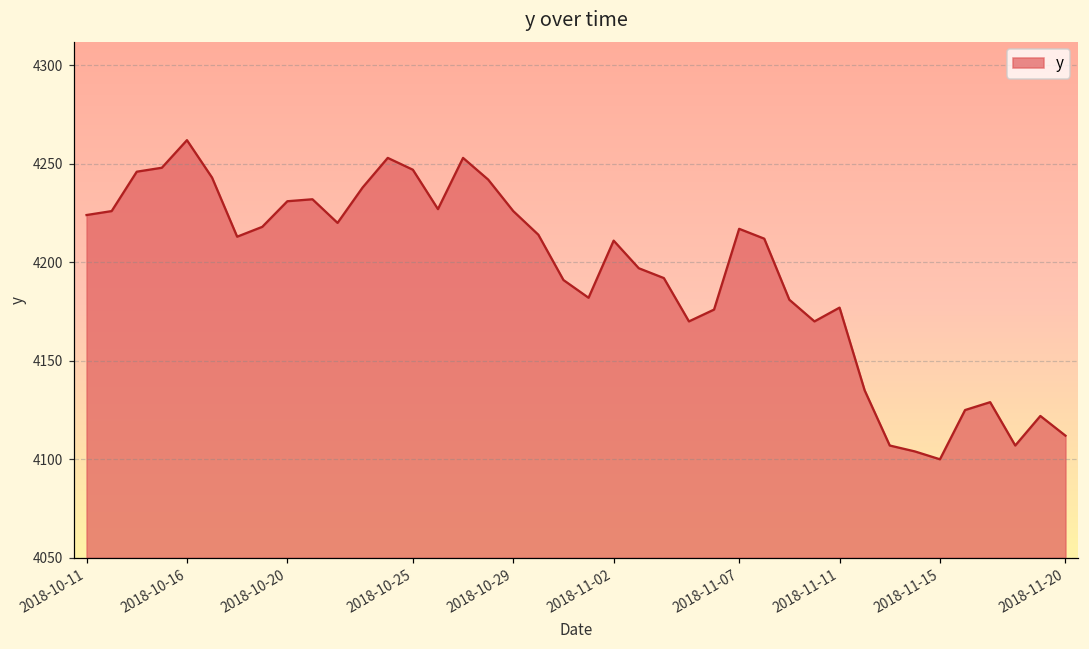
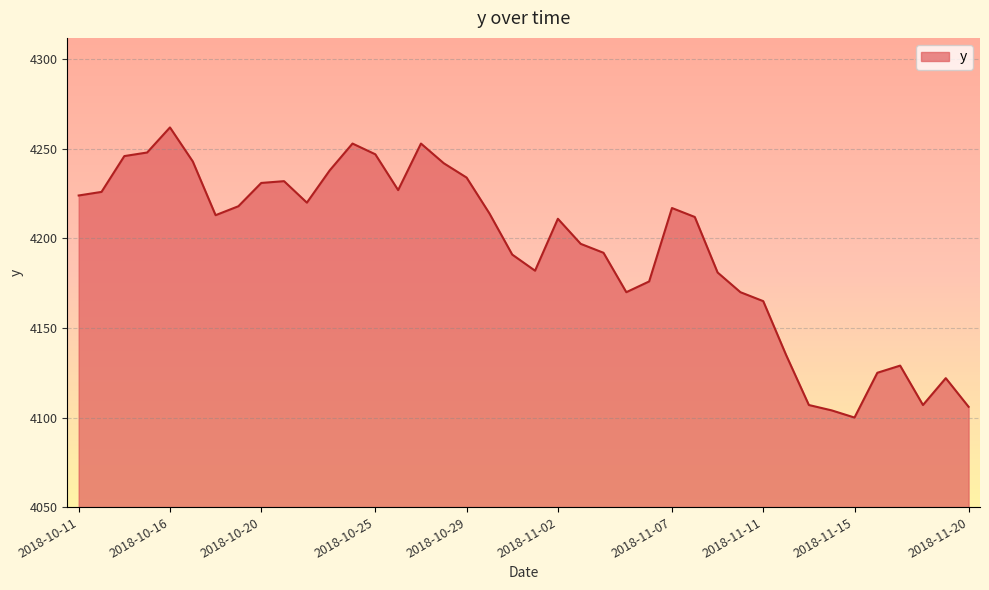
2018-10-29: 4226 -> 4234
2018-11-11: 4177 -> 4165
2018-11-20: 4112 -> 4106
